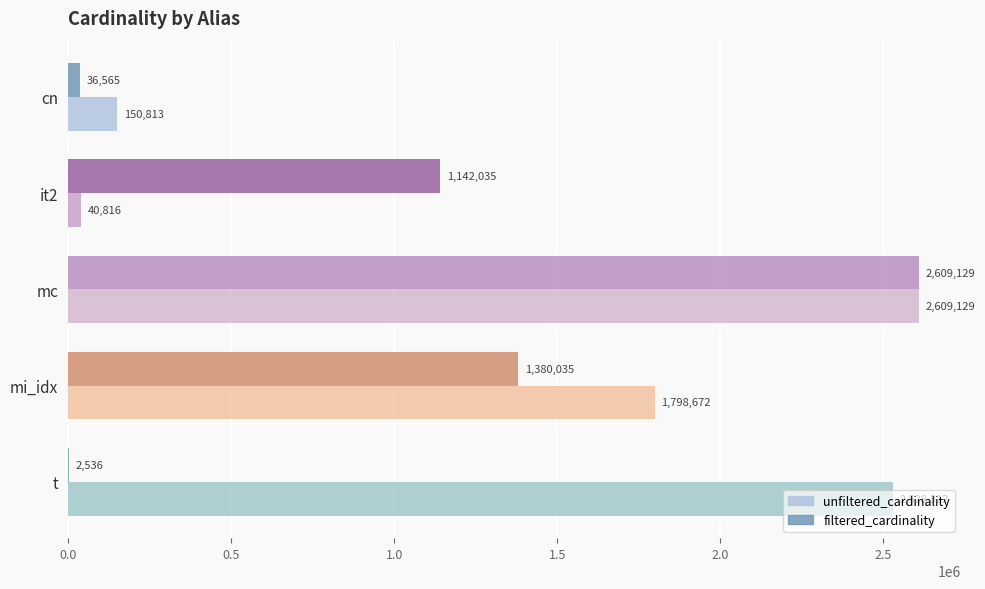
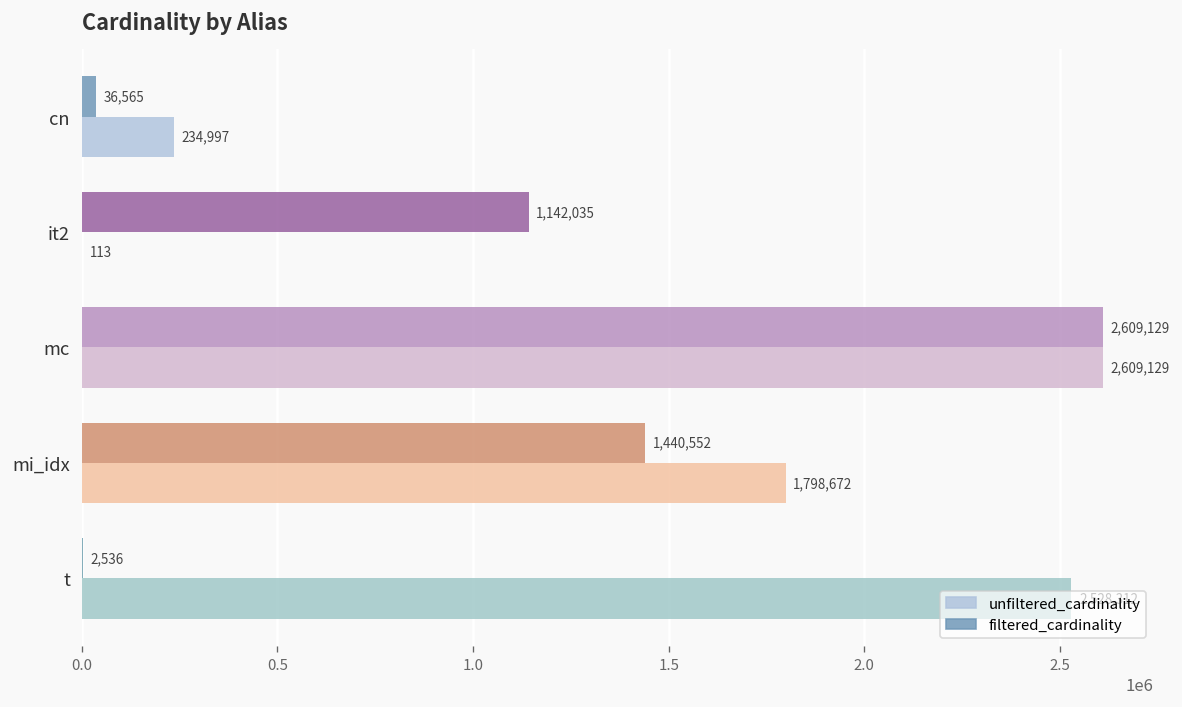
unfiltered_cardinality, cn: 150,813 -> 234,997
unfiltered_cardinality, it2: 40,816 -> 113
filtered_cardinality, mi_idx: 1,380,035 -> 1,440,552
